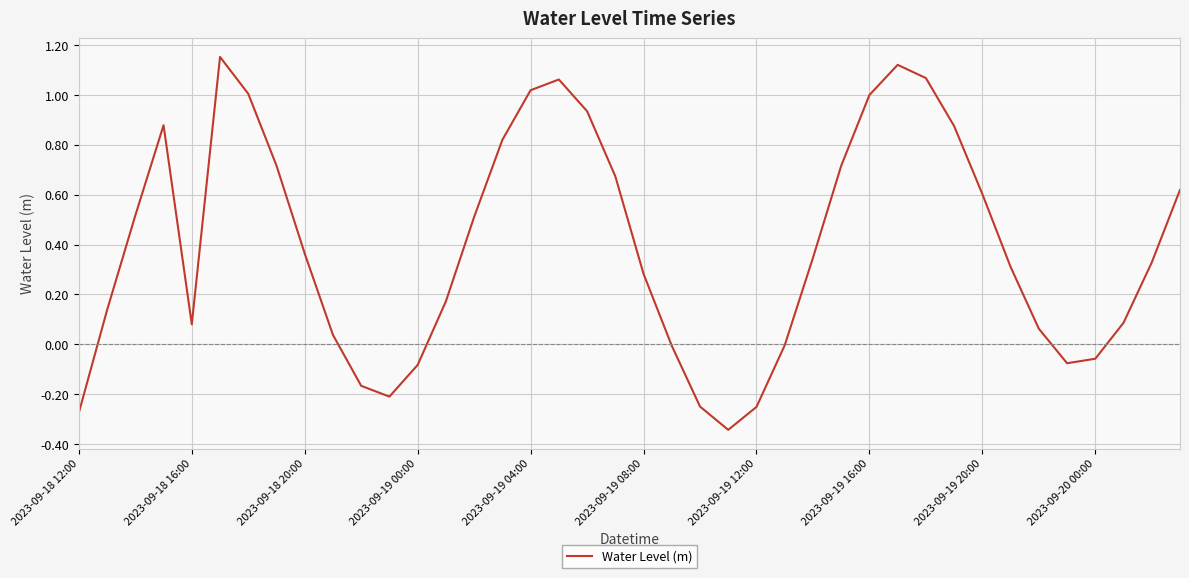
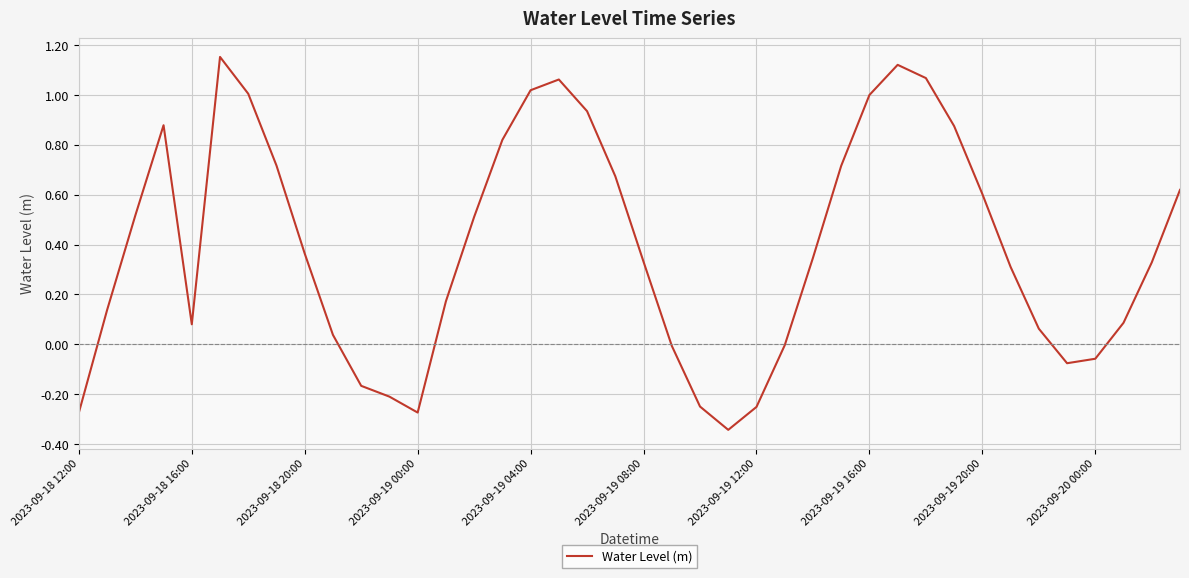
2023-09-19 00:00: -0.08 -> -0.27
2023-09-19 08:00: 0.28 -> 0.33
